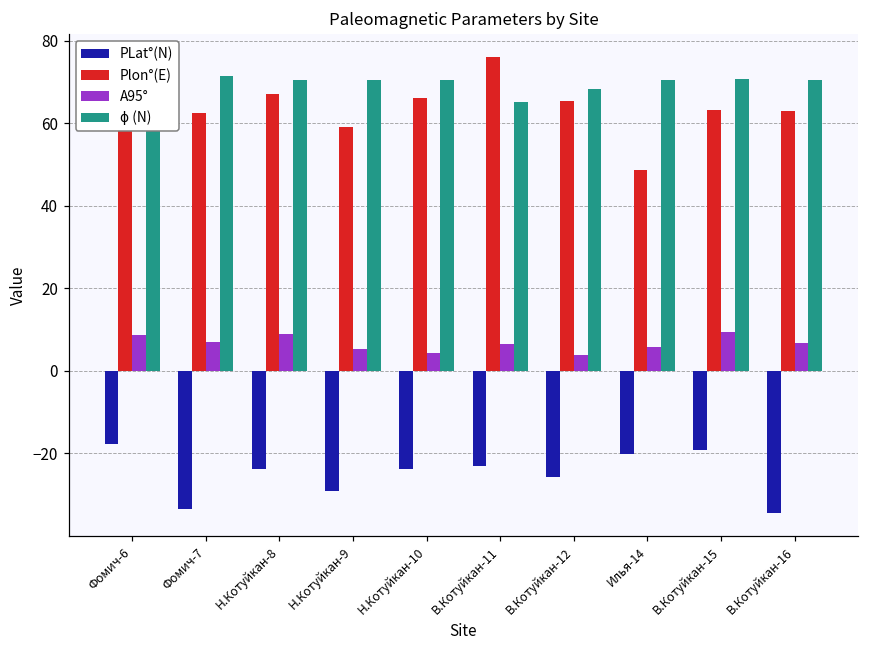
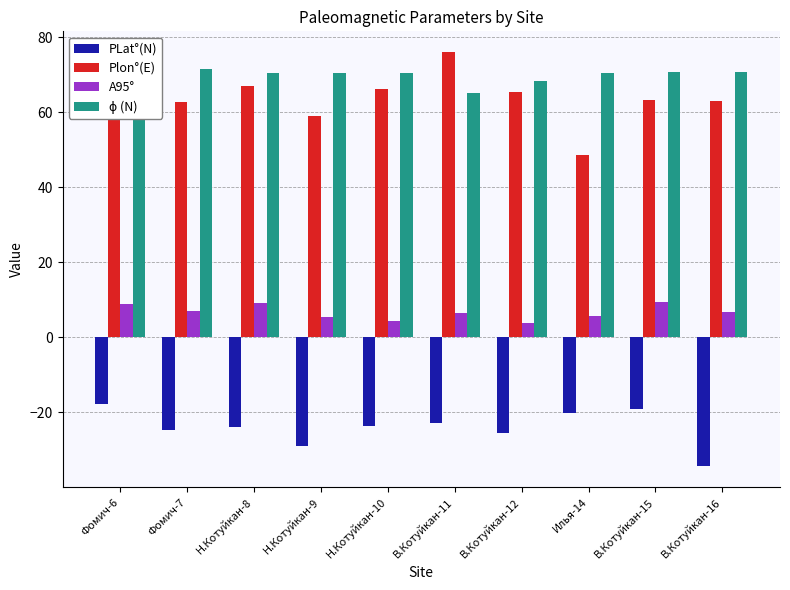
PLat°(N), Фомич-7: -34 -> -25
